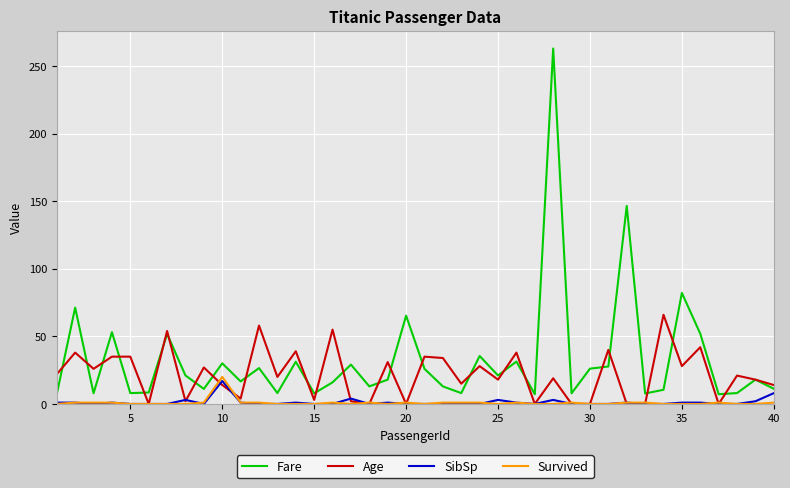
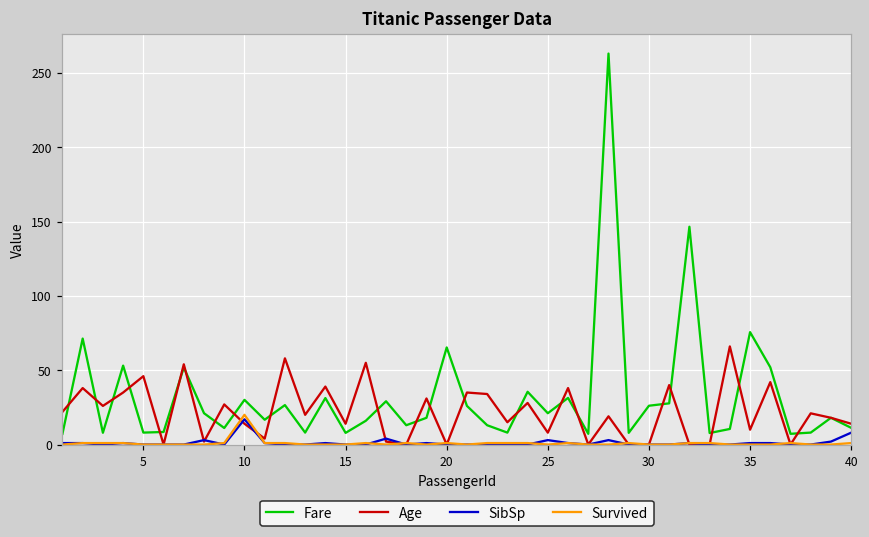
Age, 5: 35 -> 46
Age, 15: 3 -> 14
Age, 25: 18 -> 8
Fare, 35: 82 -> 76
Age, 35: 28 -> 10
